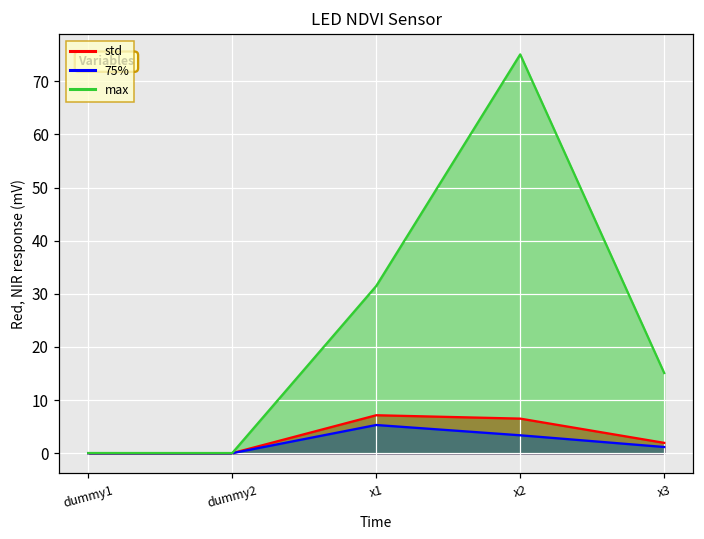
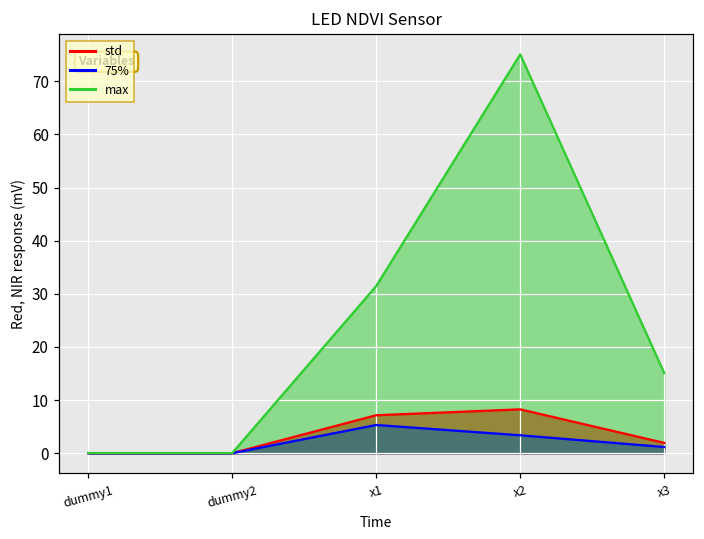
std, x2: 7 -> 8
